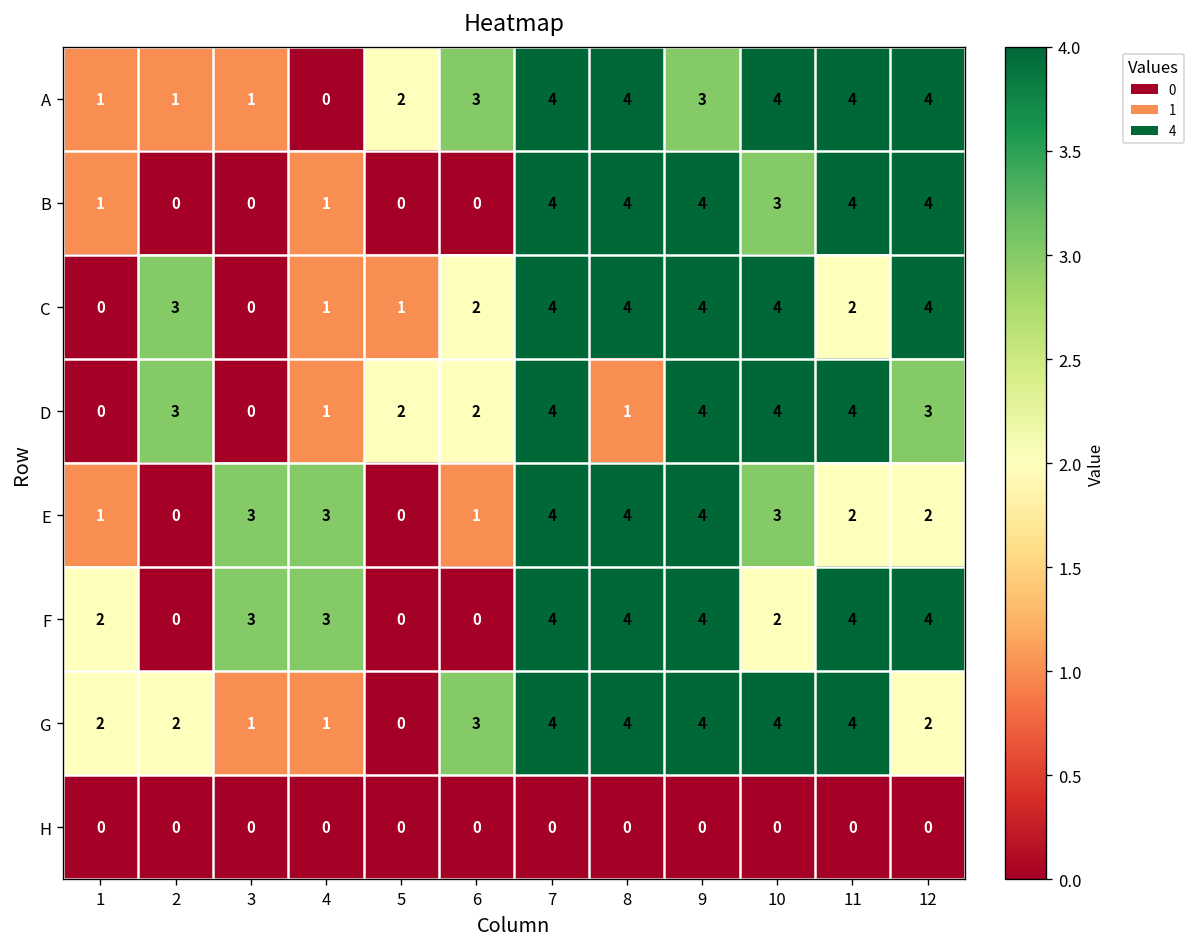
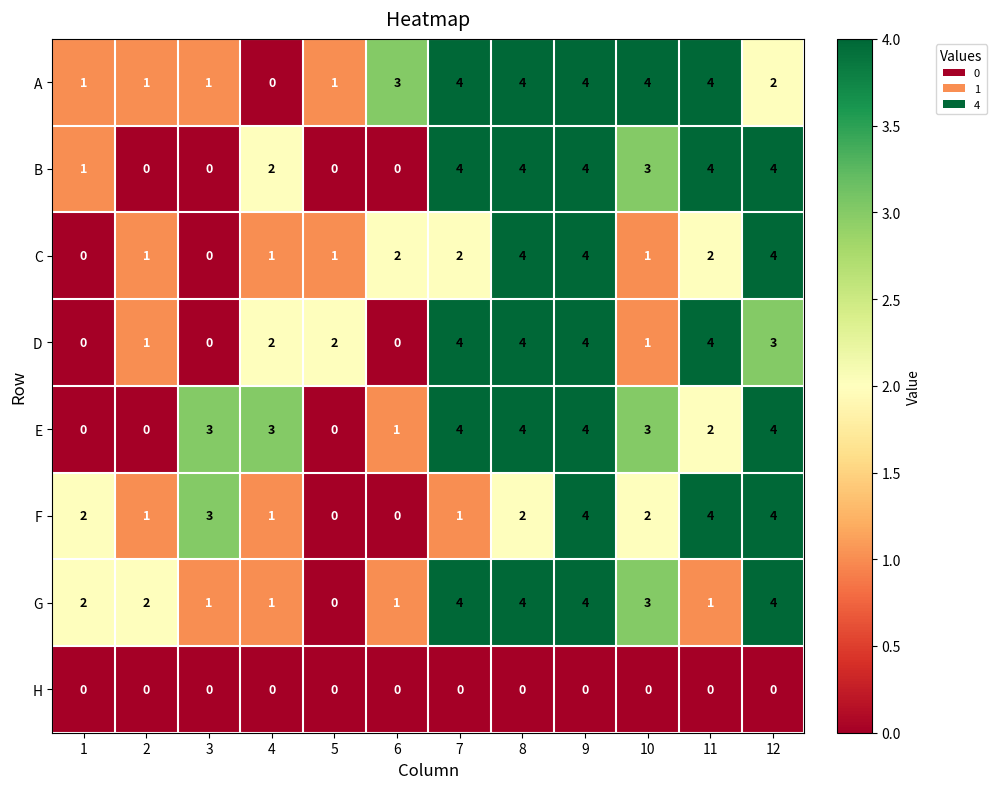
A, 5: 2 -> 1
A, 9: 3 -> 4
A, 12: 4 -> 2
B, 4: 1 -> 2
C, 2: 3 -> 1
C, 7: 4 -> 2
C, 10: 4 -> 1
D, 2: 3 -> 1
D, 4: 1 -> 2
D, 6: 2 -> 0
D, 8: 1 -> 4
D, 10: 4 -> 1
E, 1: 1 -> 0
E, 12: 2 -> 4
F, 2: 0 -> 1
F, 4: 3 -> 1
F, 7: 4 -> 1
F, 8: 4 -> 2
G, 6: 3 -> 1
G, 10: 4 -> 3
G, 11: 4 -> 1
G, 12: 2 -> 4
